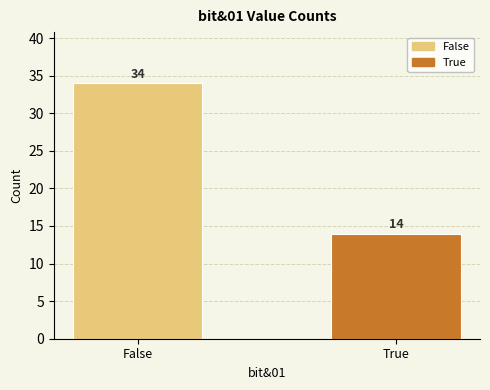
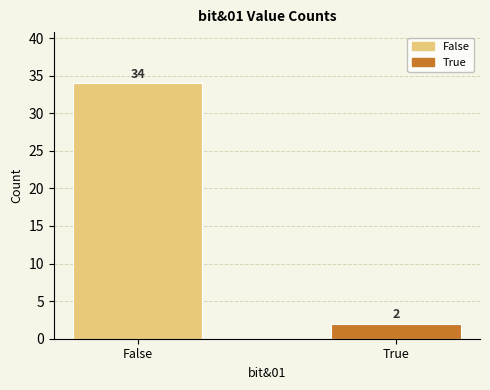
True: 14 -> 2
